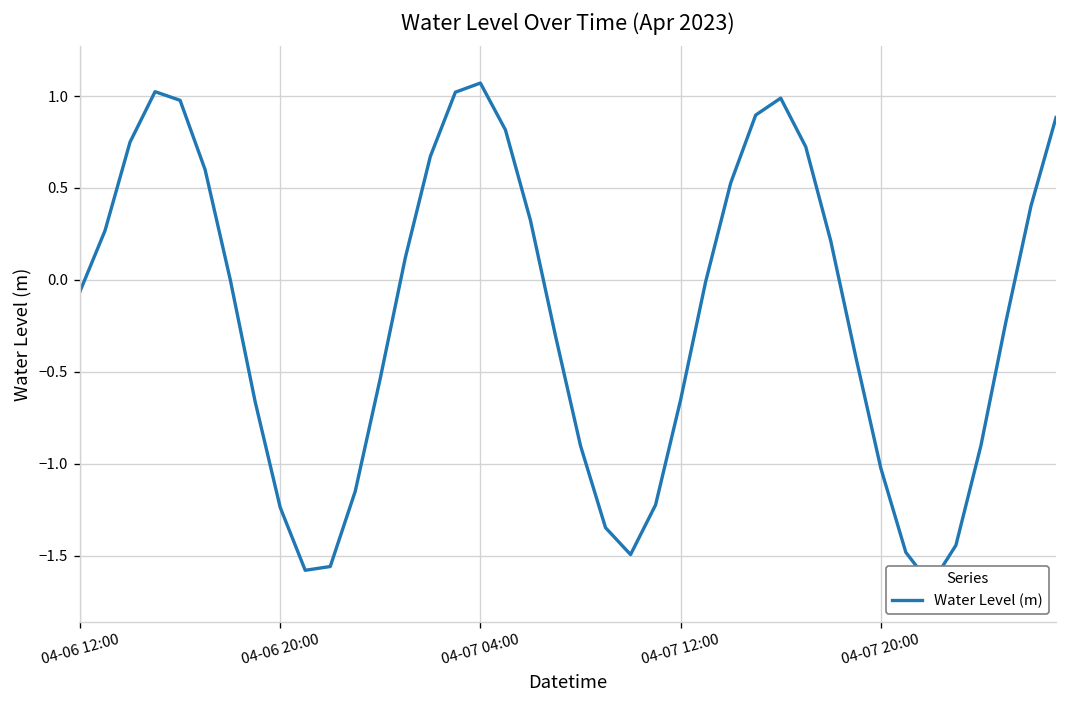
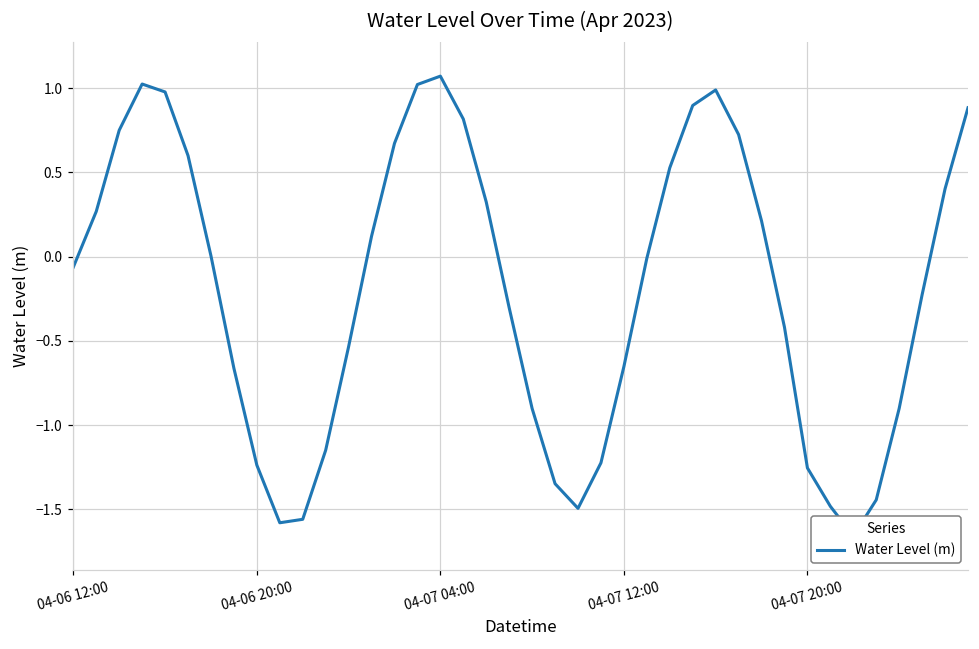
04-07 20:00: -1.02 -> -1.25
